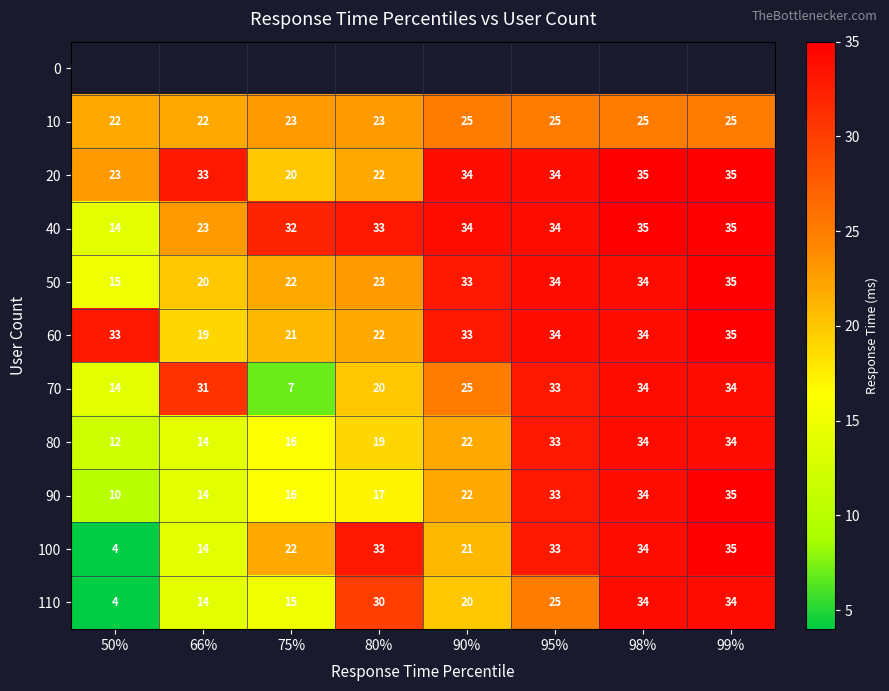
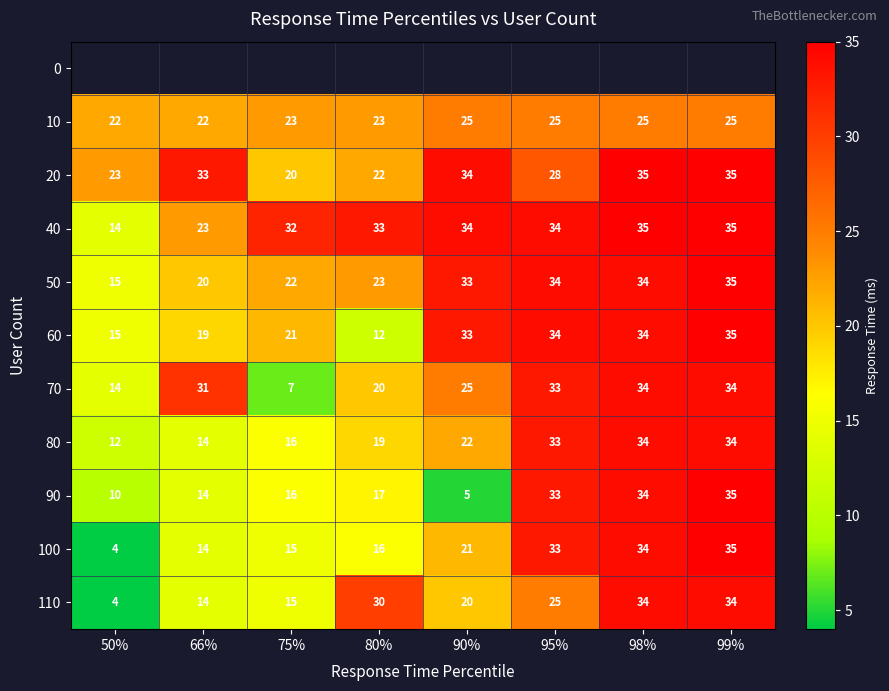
20, 95%: 34 -> 28
60, 50%: 33 -> 15
60, 80%: 22 -> 12
90, 90%: 22 -> 5
100, 75%: 22 -> 15
100, 80%: 33 -> 16
